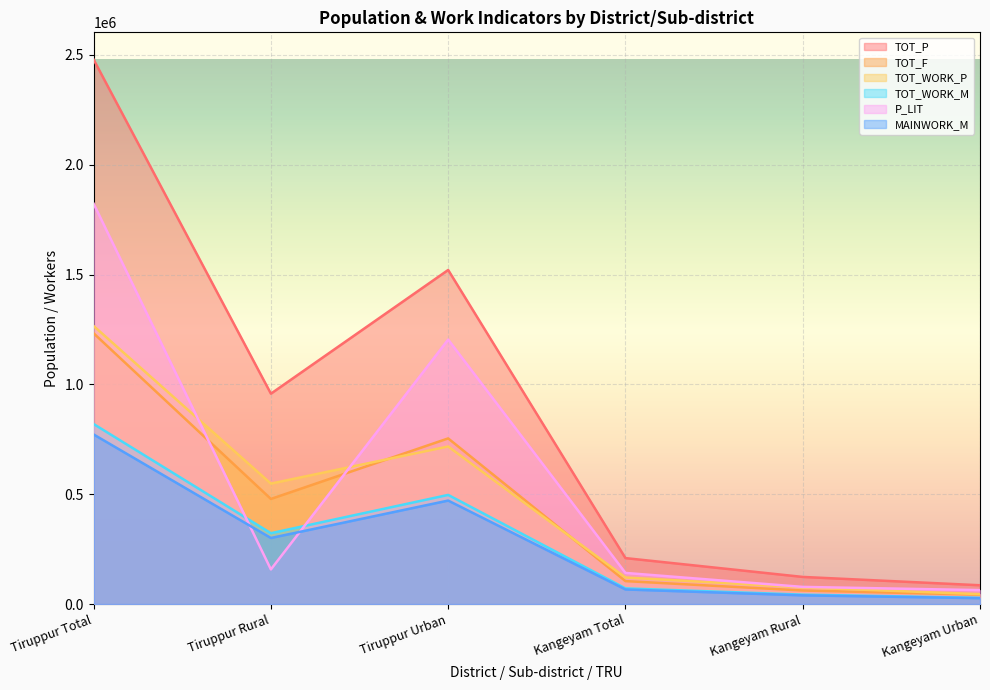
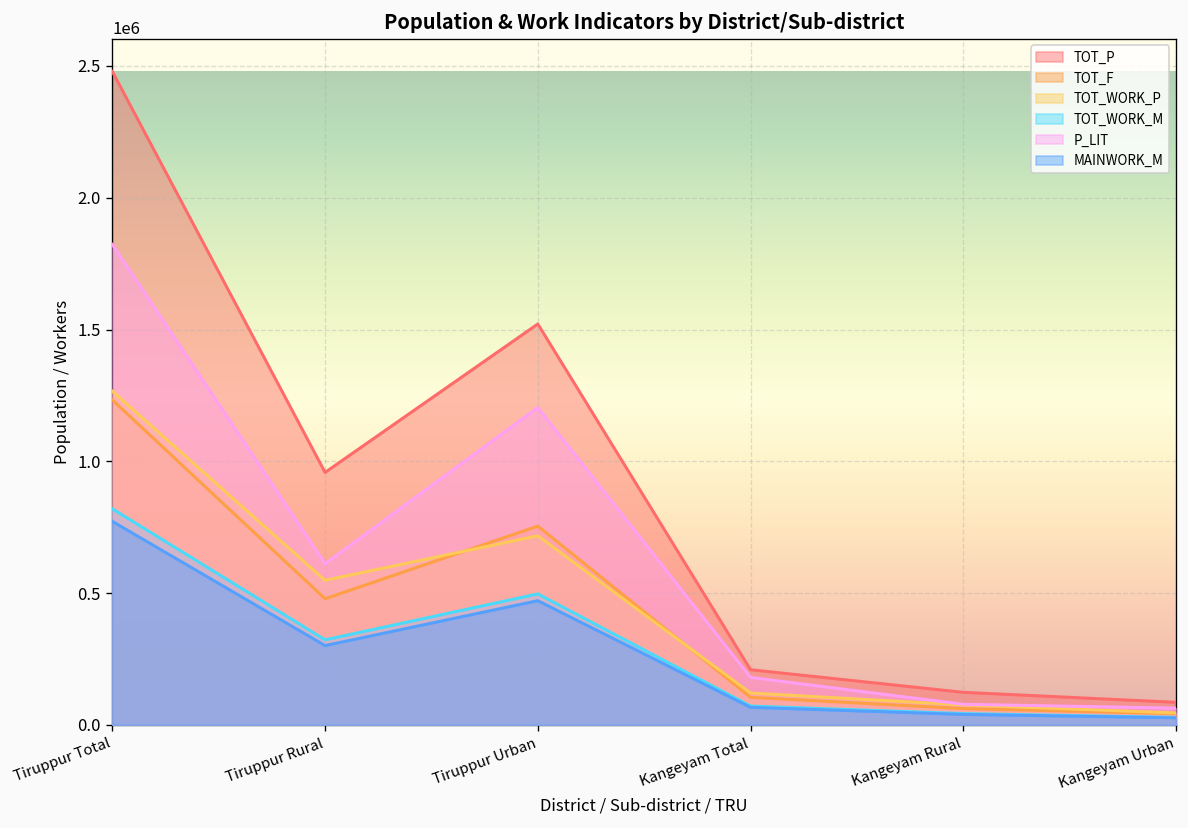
P_LIT, Tiruppur Rural: 160000 -> 610000
P_LIT, Kangeyam Total: 140000 -> 180000
